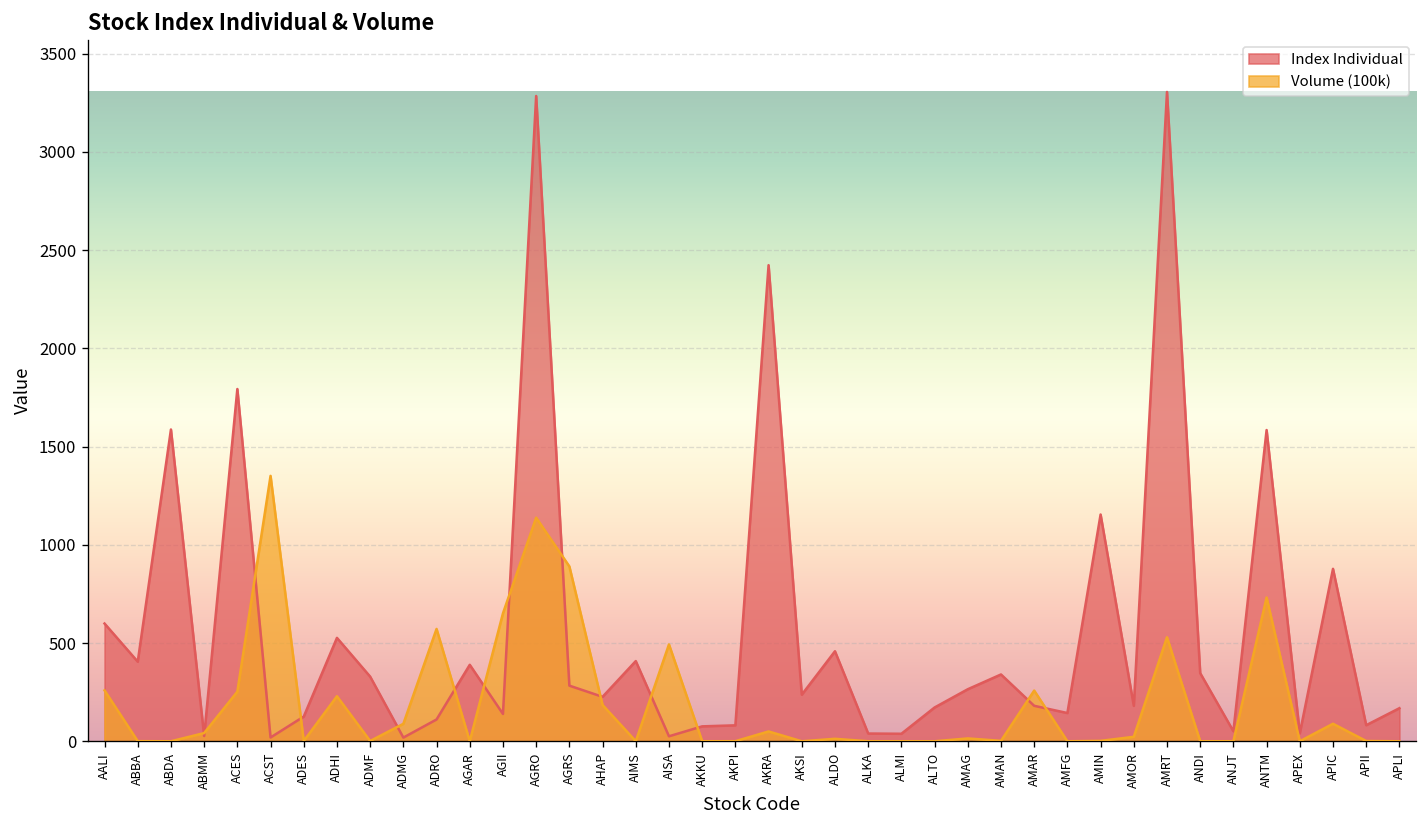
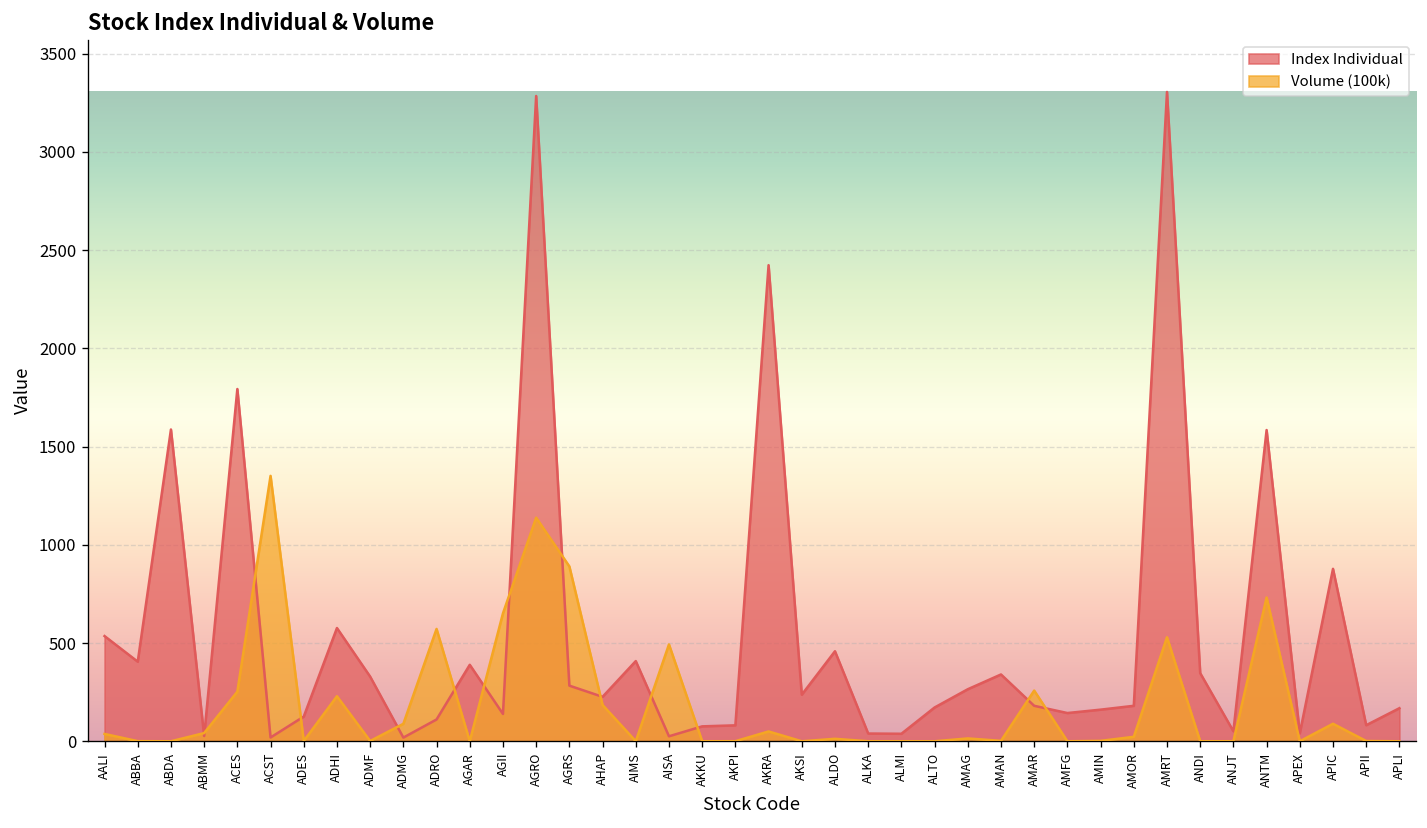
Index Individual, AALI: 600 -> 540
Volume (100k), AALI: 260 -> 40
Index Individual, ADHI: 530 -> 580
Index Individual, AMIN: 1150 -> 160
